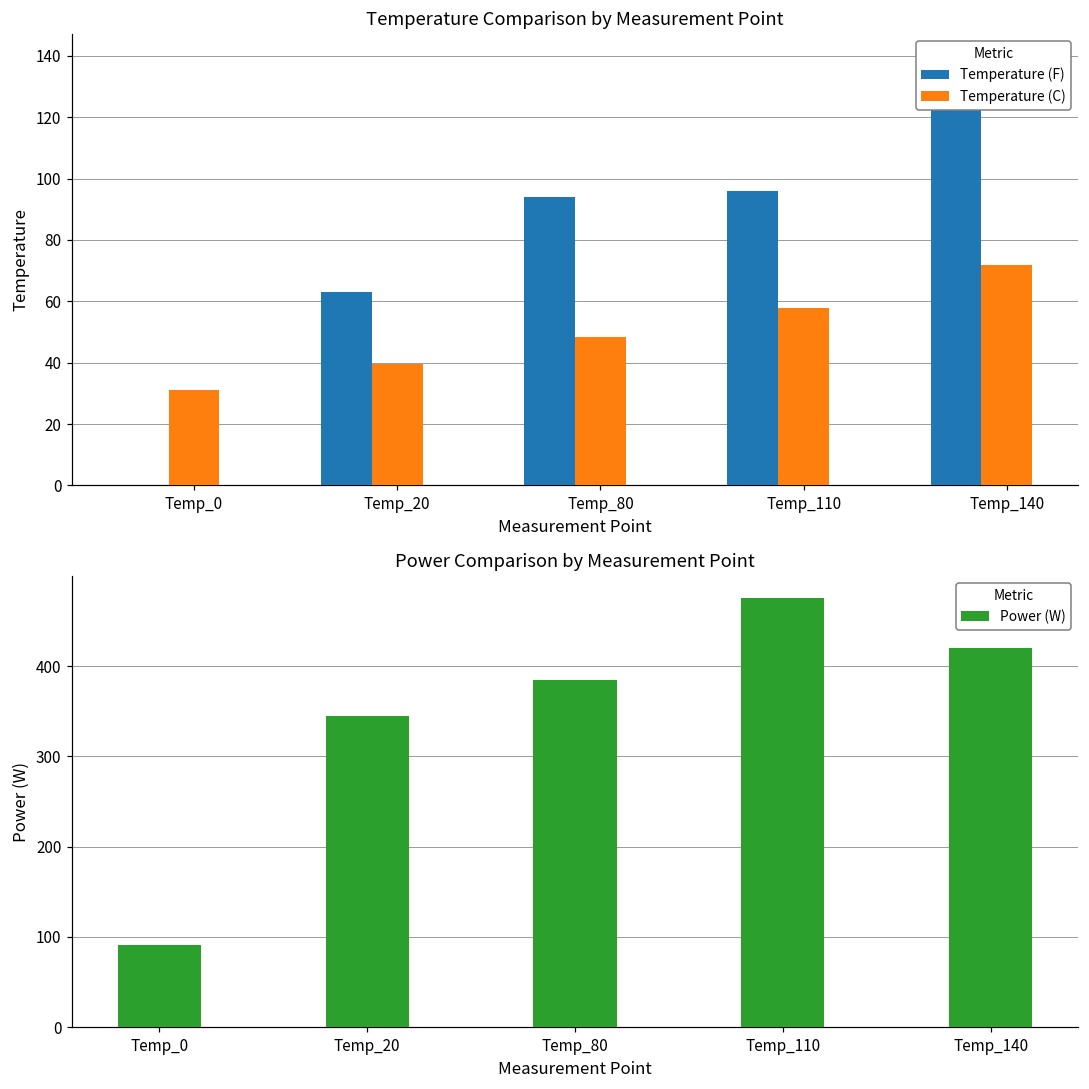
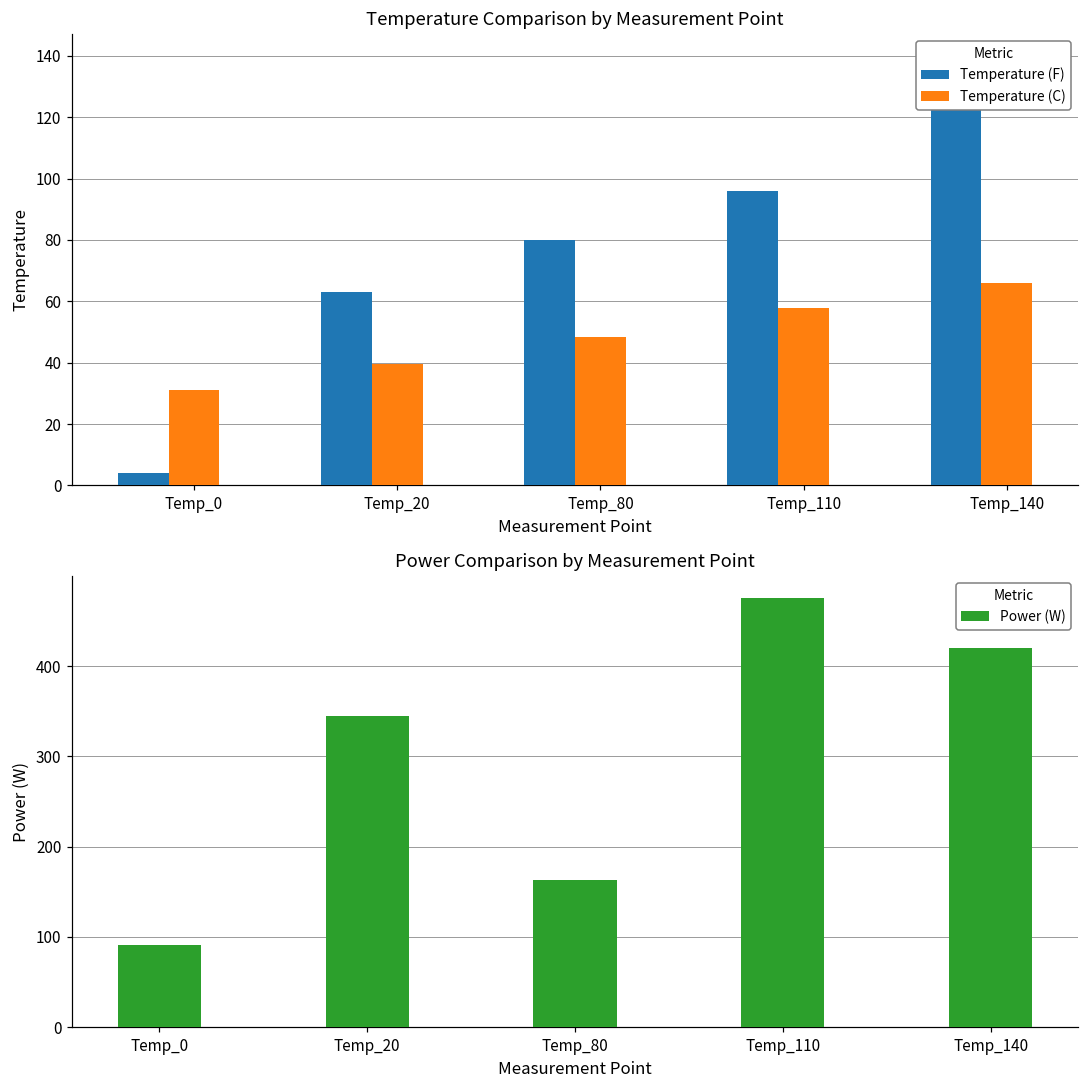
Temperature Comparison by Measurement Point, Temperature (F), Temp_0: 0 -> 4
Temperature Comparison by Measurement Point, Temperature (F), Temp_80: 94 -> 80
Temperature Comparison by Measurement Point, Temperature (C), Temp_140: 72 -> 66
Power Comparison by Measurement Point, Temp_80: 390 -> 160
